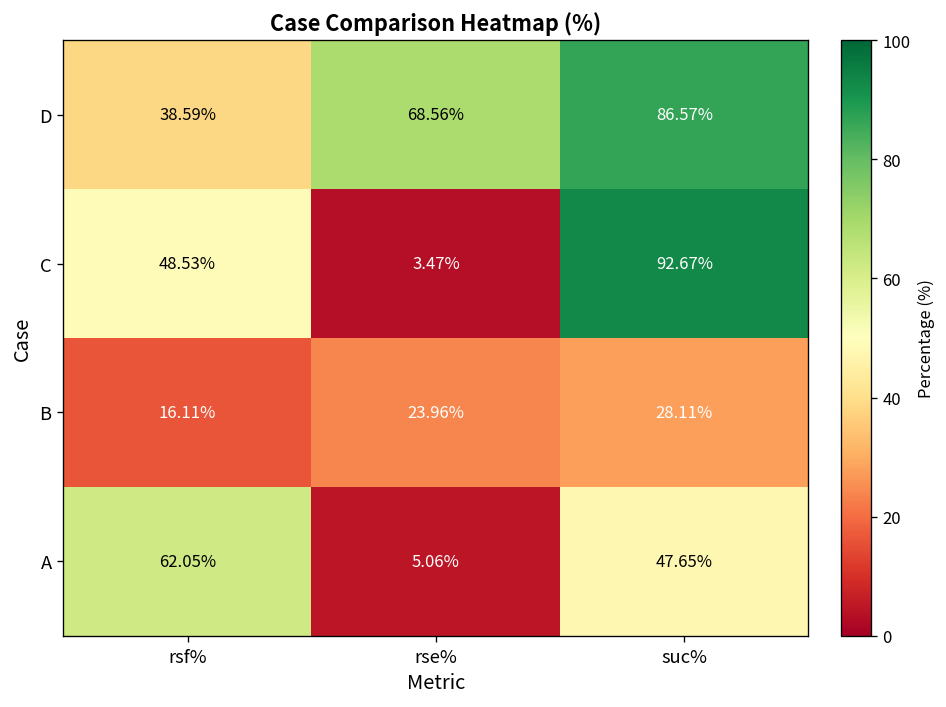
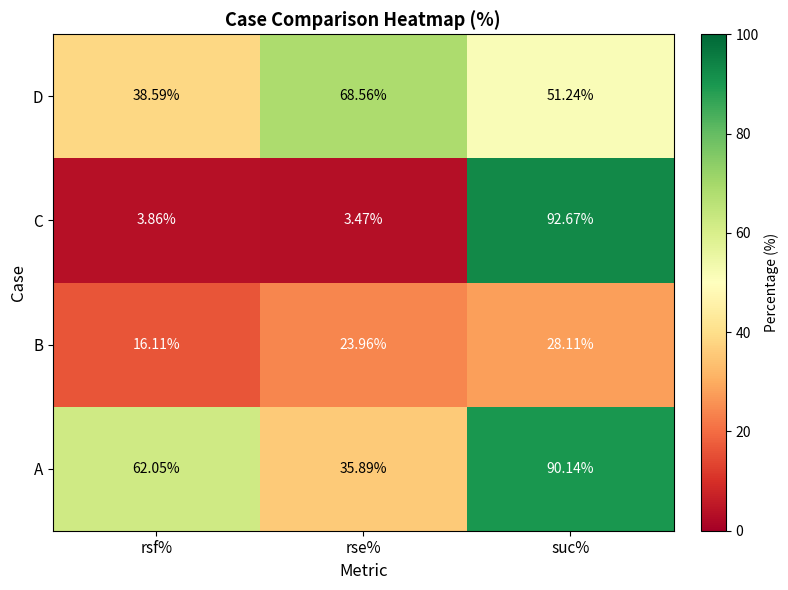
D, suc%: 86.57% -> 51.24%
C, rsf%: 48.53% -> 3.86%
A, rse%: 5.06% -> 35.89%
A, suc%: 47.65% -> 90.14%
